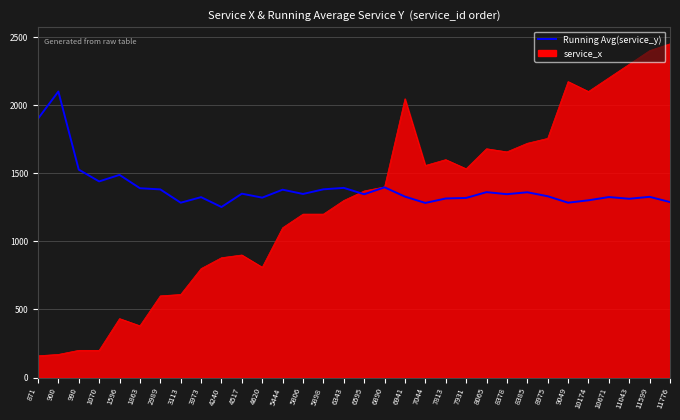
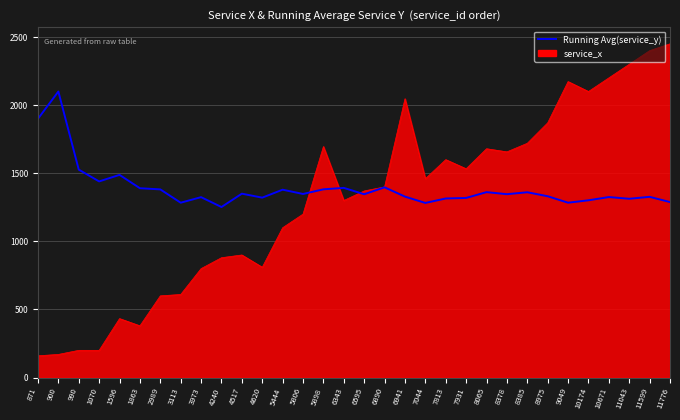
service_x, 5898: 1200 -> 1700
service_x, 7044: 1560 -> 1460
service_x, 8975: 1760 -> 1870
